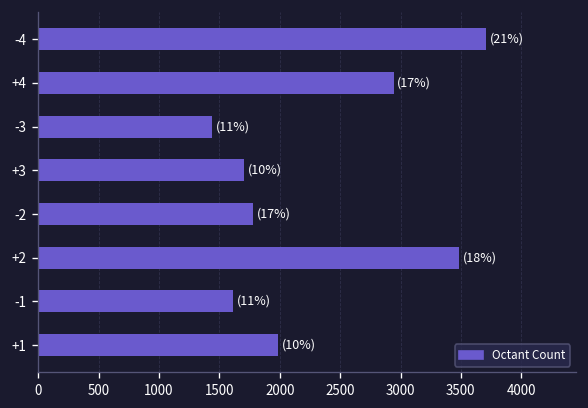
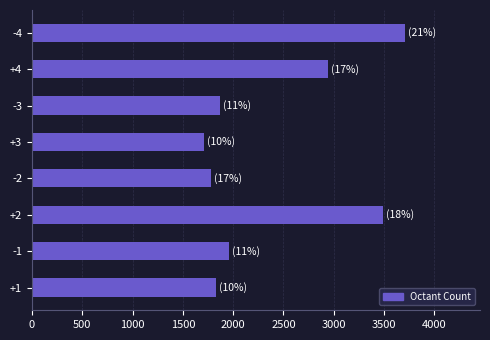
-3: 1440 -> 1870
-1: 1610 -> 1960
+1: 1980 -> 1830
